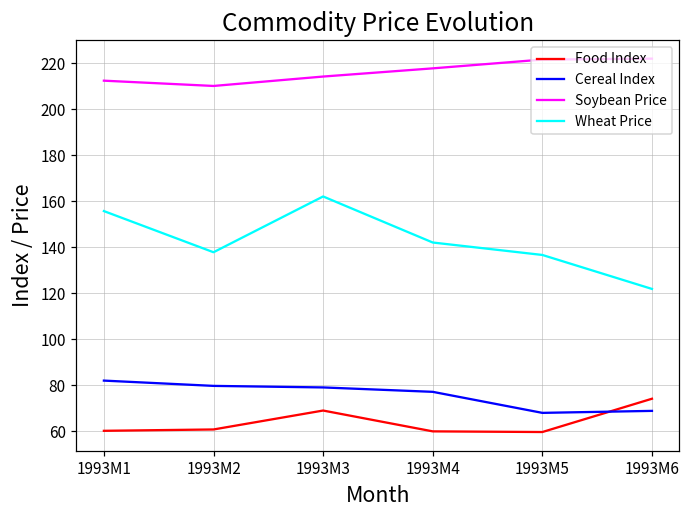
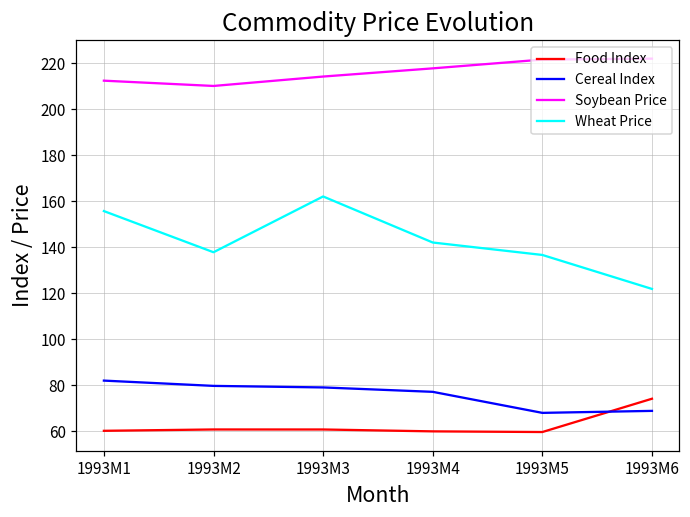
Food Index, 1993M3: 69 -> 61
